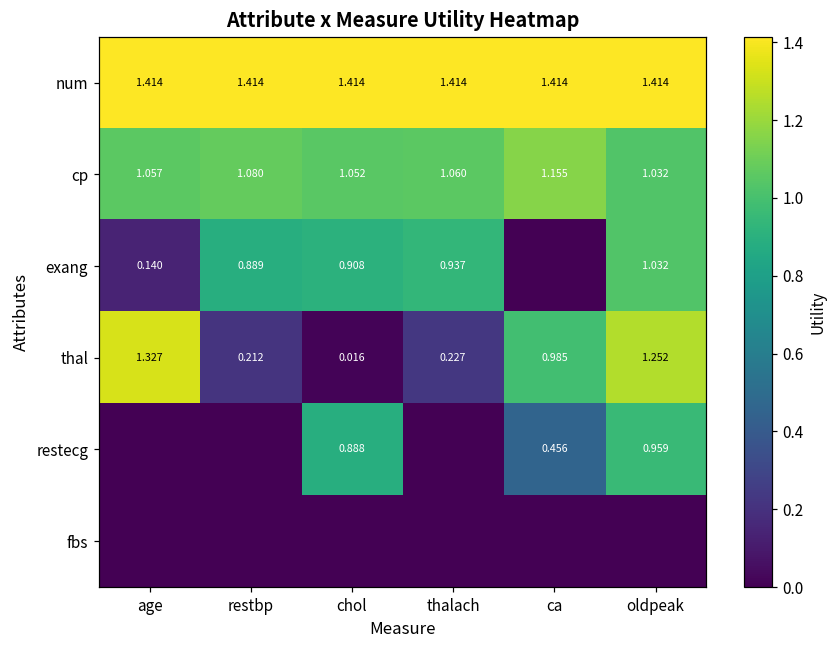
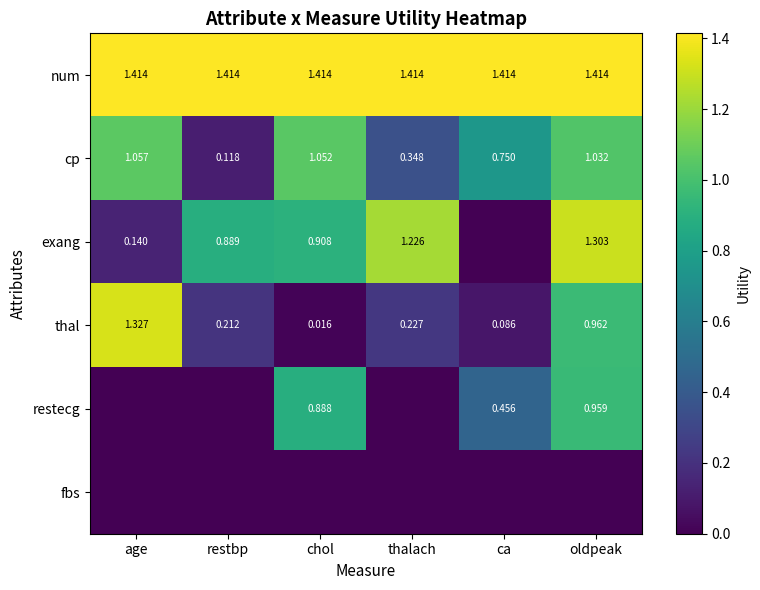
cp, restbp: 1.080 -> 0.118
cp, thalach: 1.060 -> 0.348
cp, ca: 1.155 -> 0.750
exang, thalach: 0.937 -> 1.226
exang, oldpeak: 1.032 -> 1.303
thal, ca: 0.985 -> 0.086
thal, oldpeak: 1.252 -> 0.962
